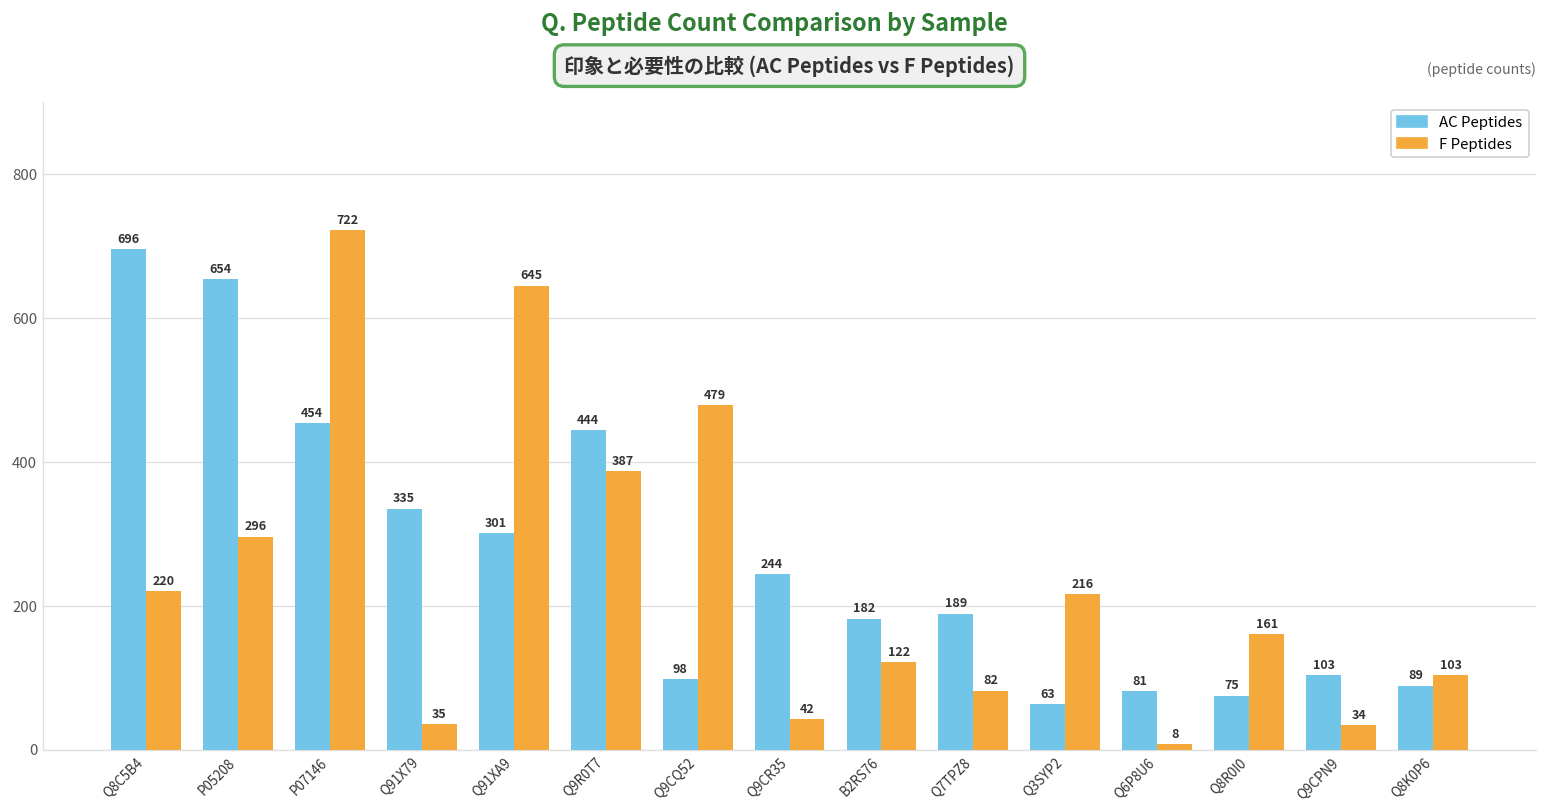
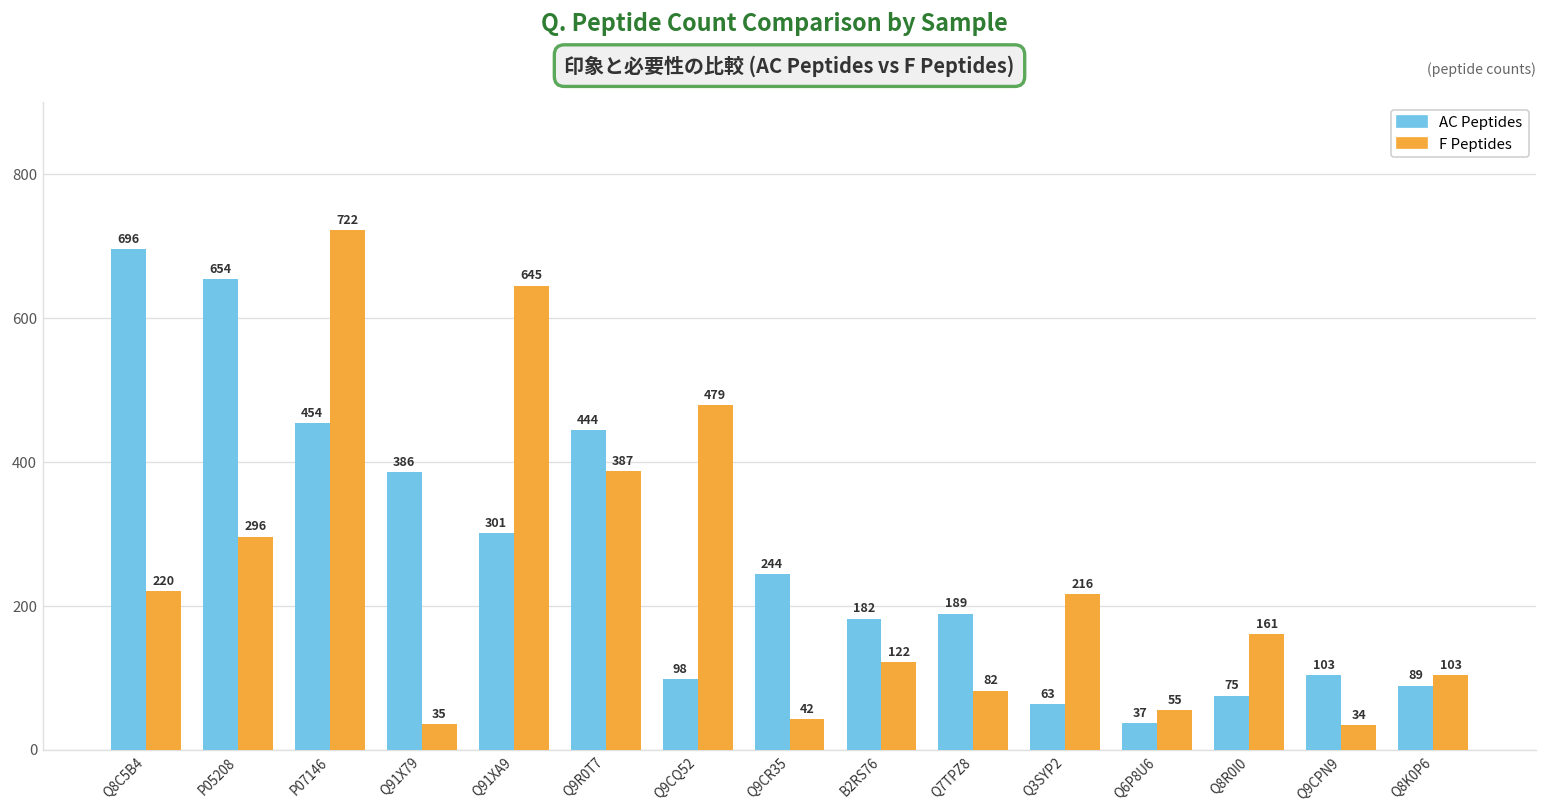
AC Peptides, Q91X79: 335 -> 386
AC Peptides, Q6P8U6: 81 -> 37
F Peptides, Q6P8U6: 8 -> 55
